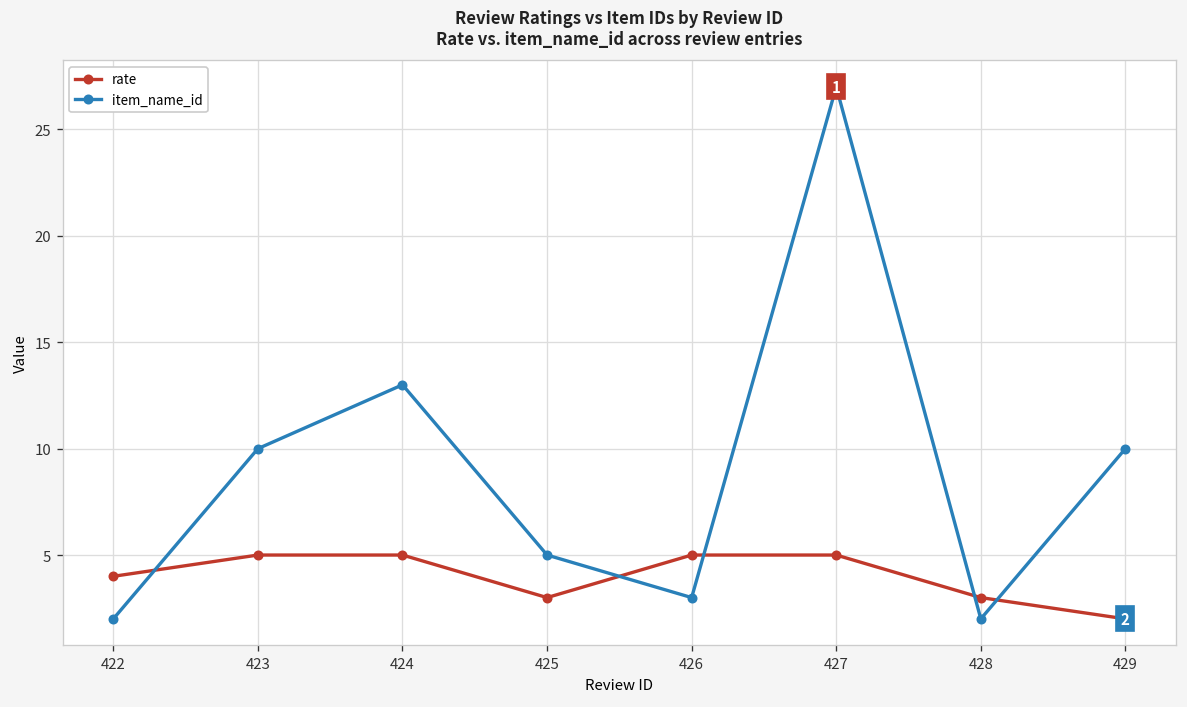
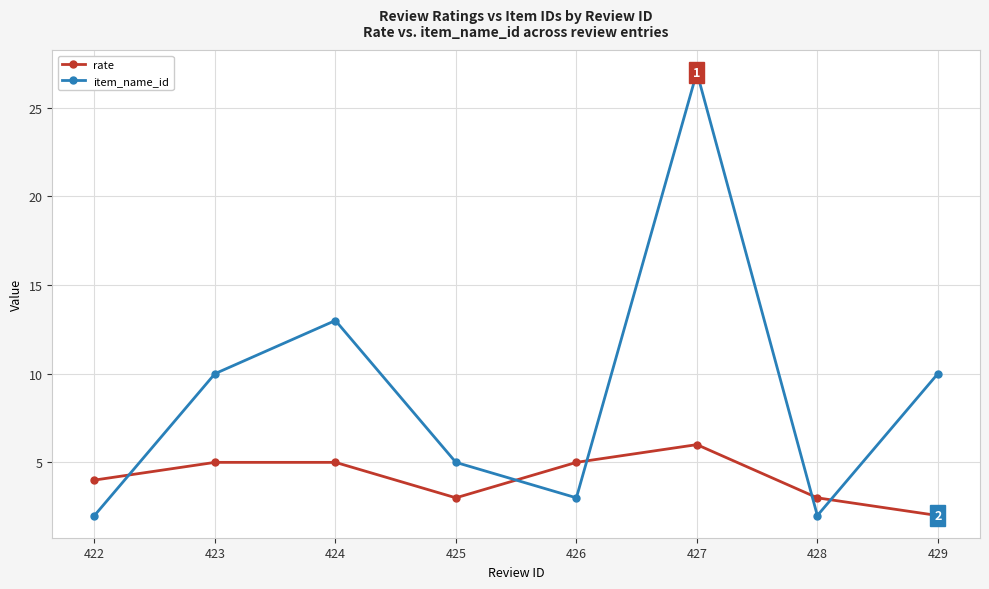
rate, 427: 5 -> 6
